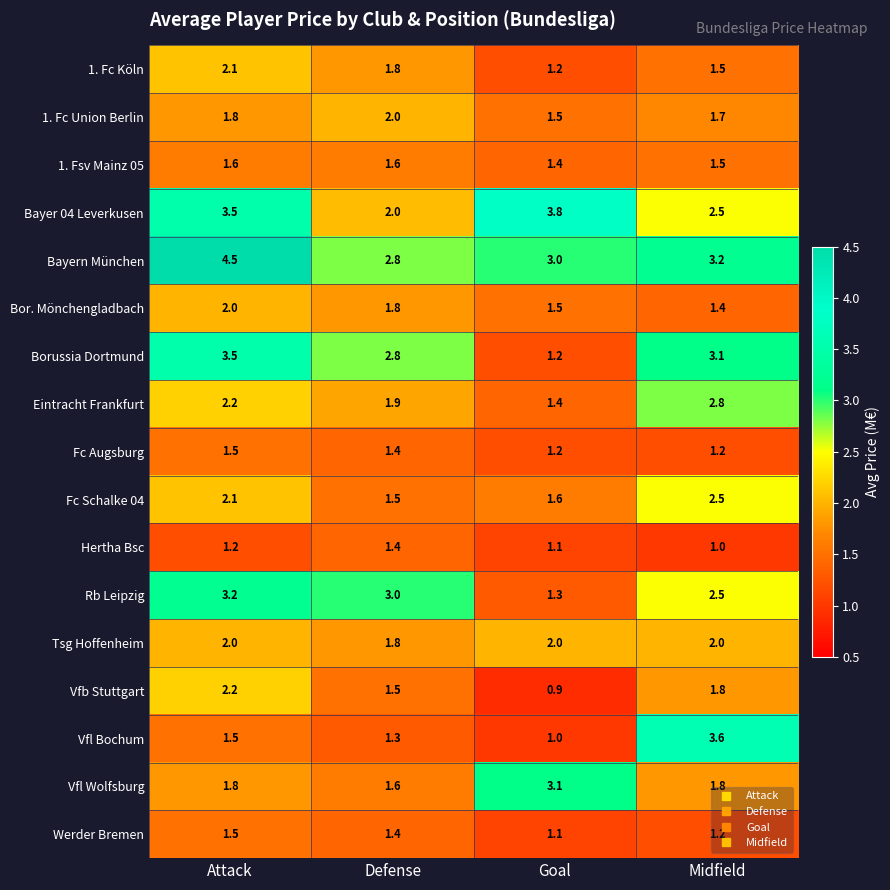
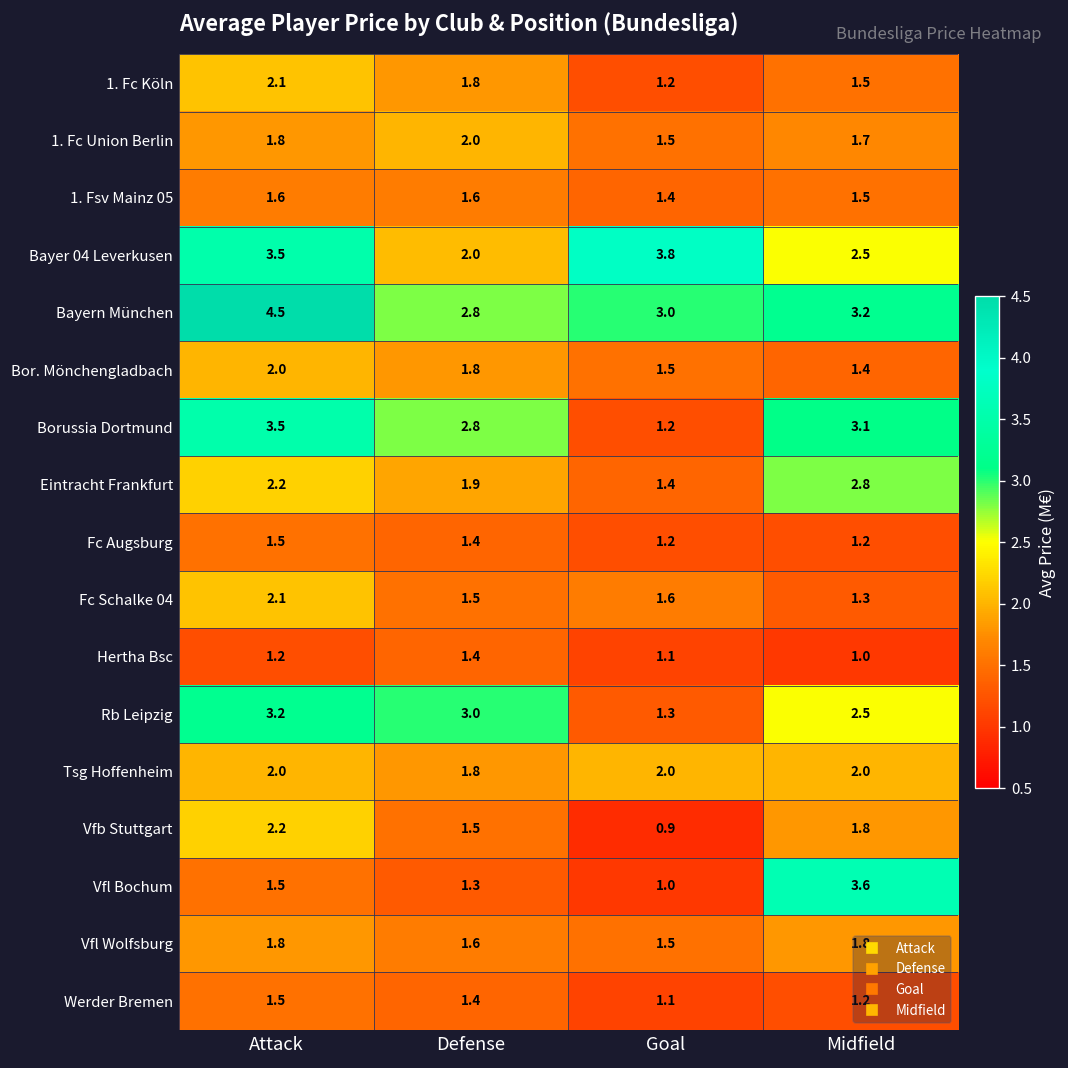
Fc Schalke 04, Midfield: 2.5 -> 1.3
Vfl Wolfsburg, Goal: 3.1 -> 1.5
